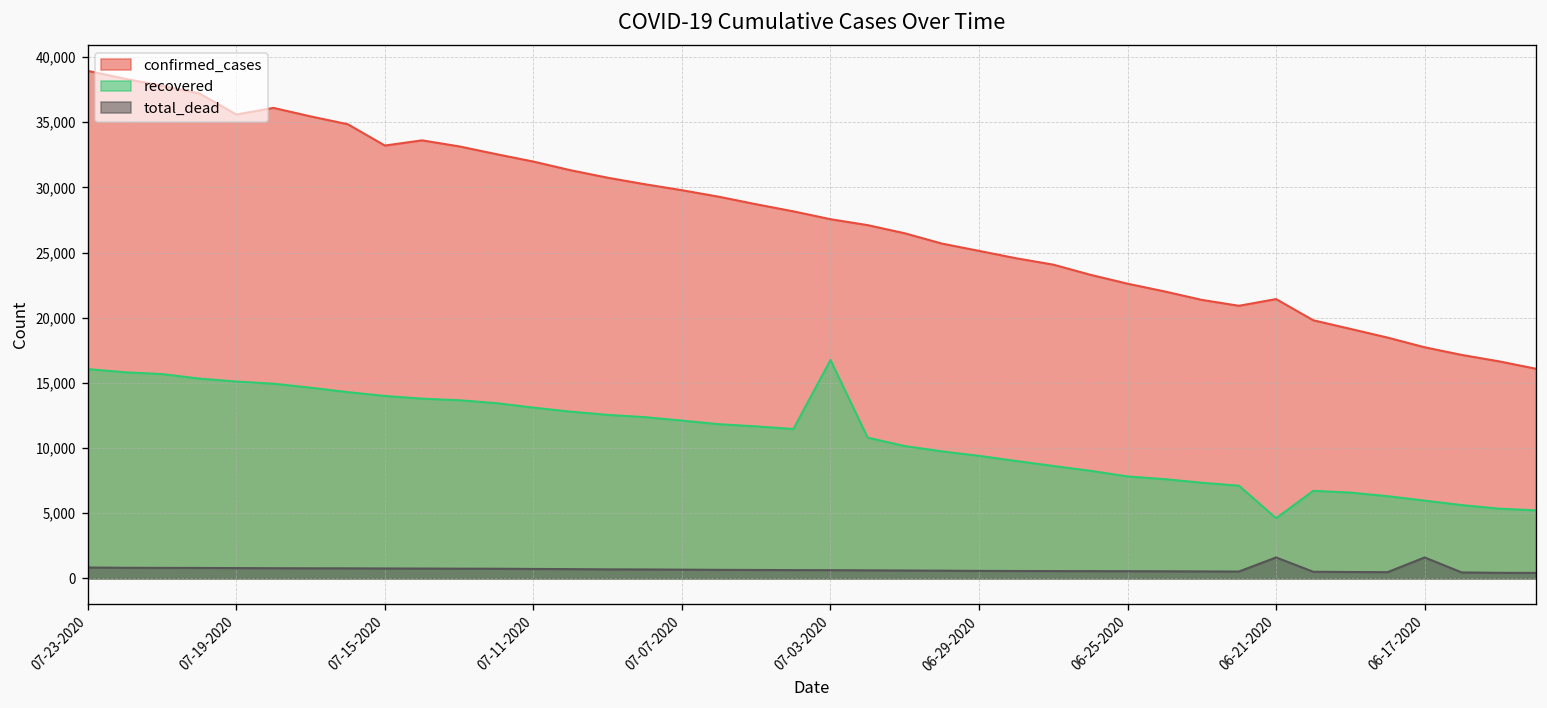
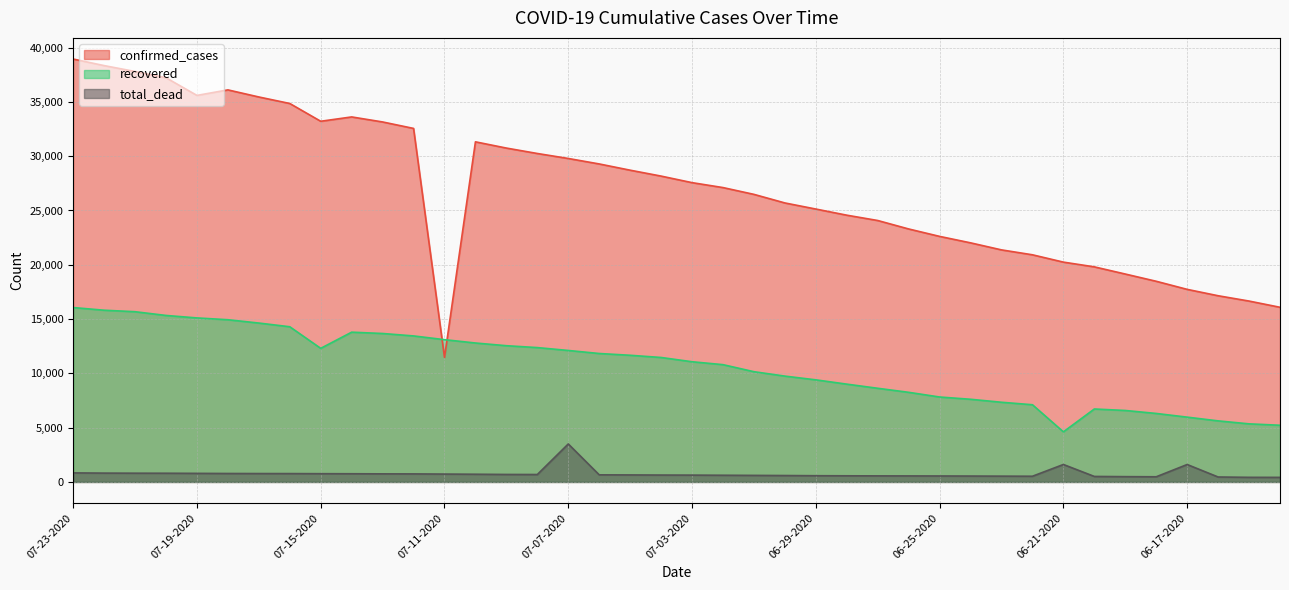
recovered, 07-15-2020: 14,000 -> 12,300
confirmed_cases, 07-11-2020: 32,000 -> 11,500
total_dead, 07-07-2020: 700 -> 3,500
recovered, 07-03-2020: 16,800 -> 11,100
confirmed_cases, 06-21-2020: 21,400 -> 20,200
